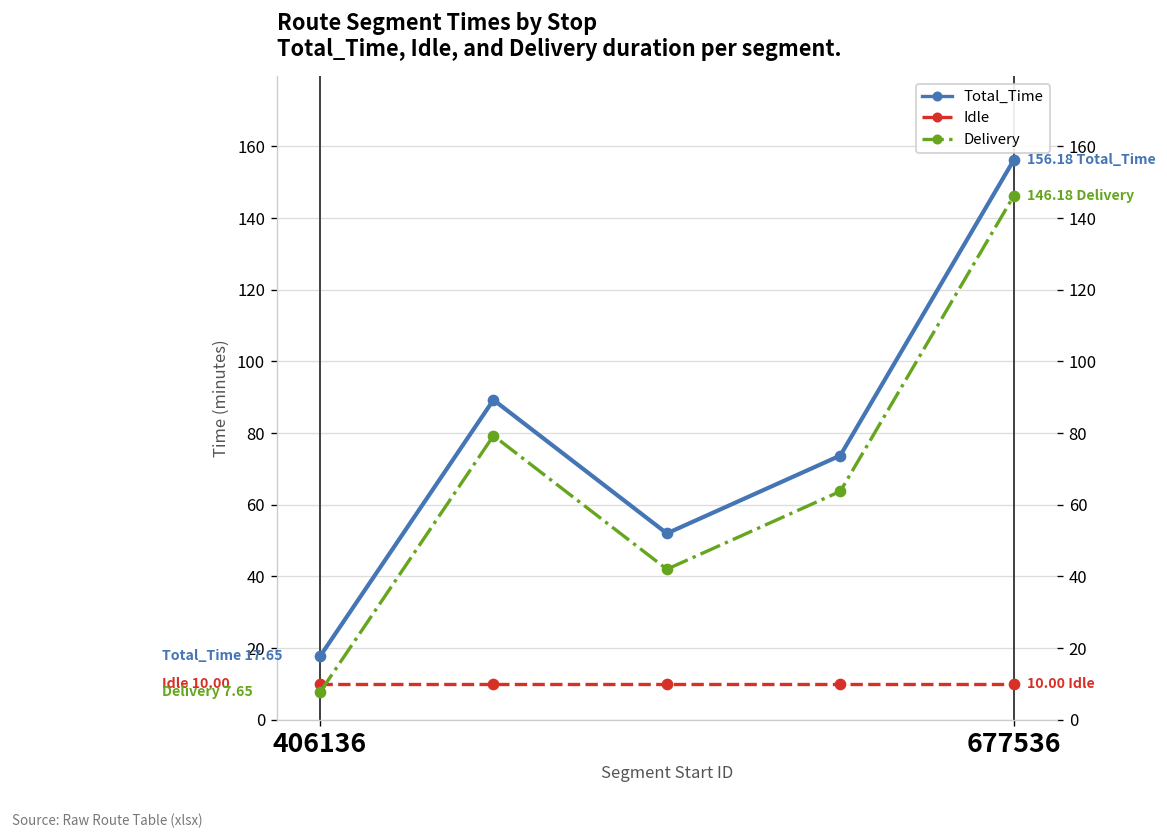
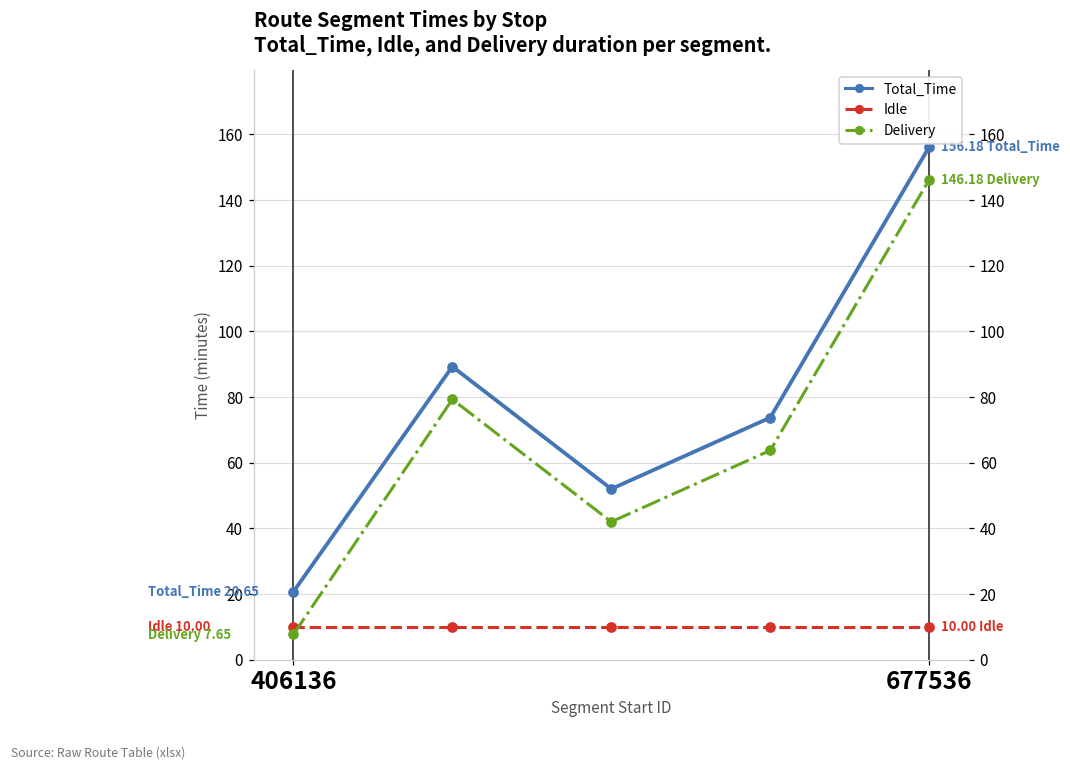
Total_Time, 406136: 17.65 -> 20.65
